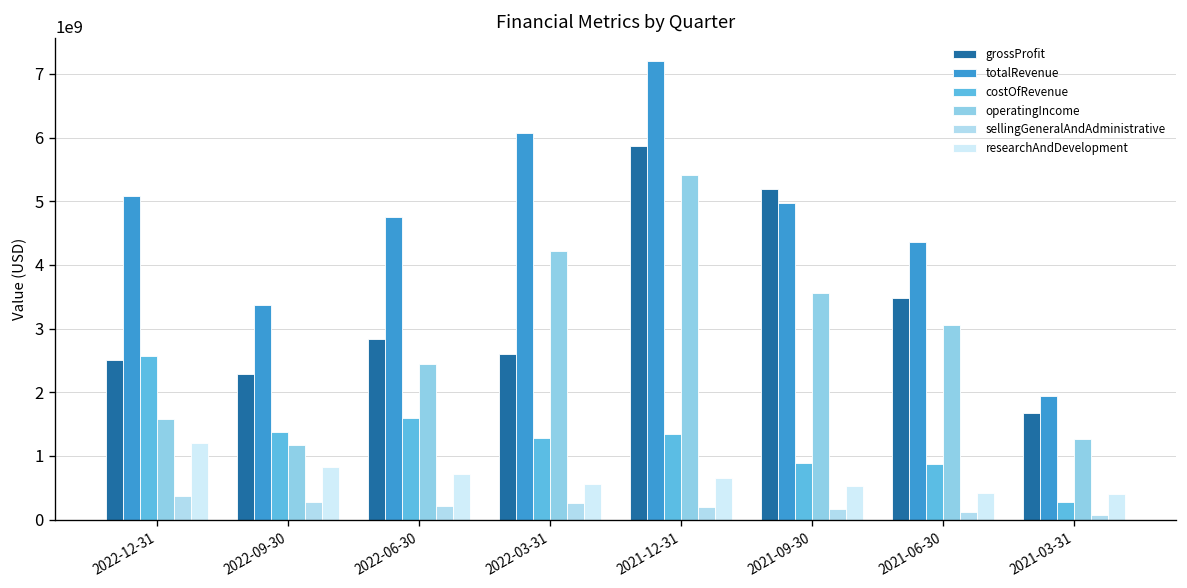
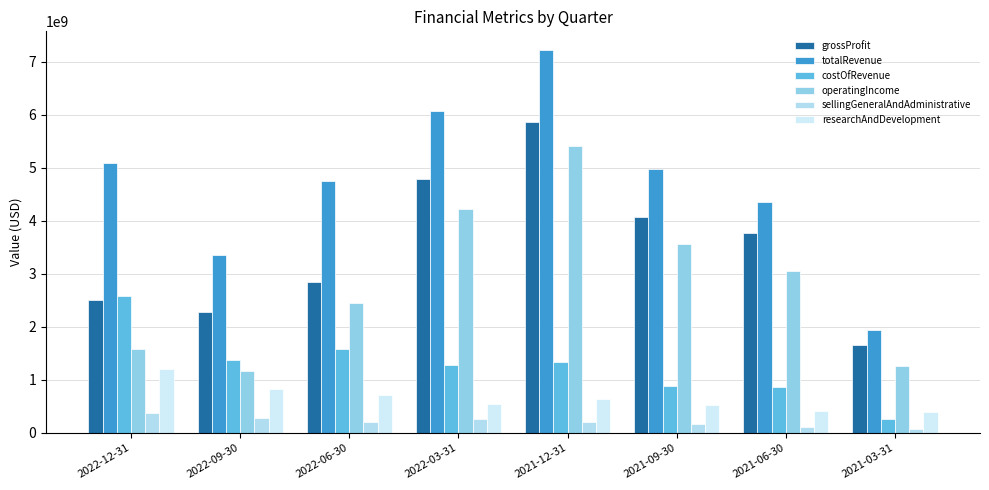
grossProfit, 2022-03-31: 2600000000 -> 4800000000
grossProfit, 2021-09-30: 5200000000 -> 4100000000
grossProfit, 2021-06-30: 3500000000 -> 3800000000
